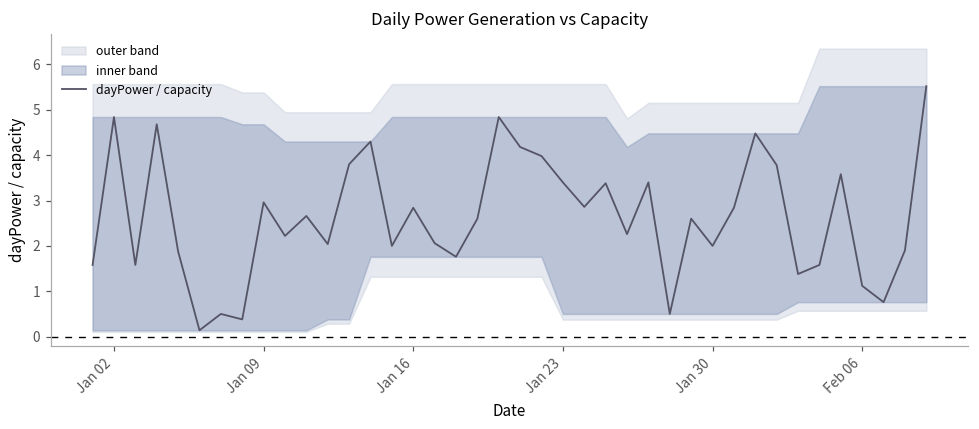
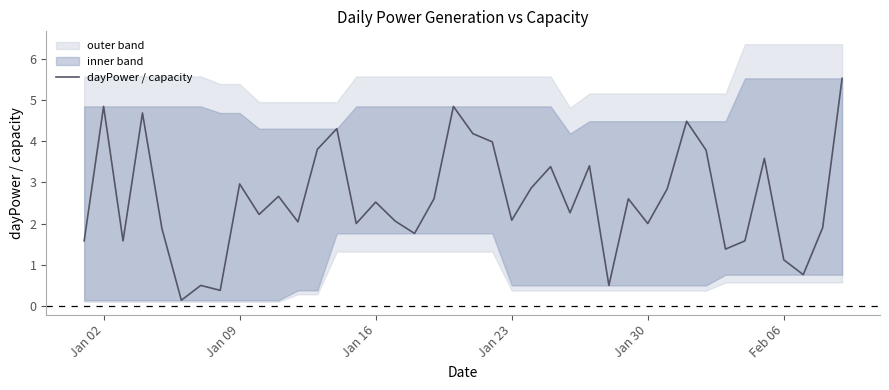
dayPower / capacity, Jan 16: 2.8 -> 2.5
dayPower / capacity, Jan 23: 3.4 -> 2.1
